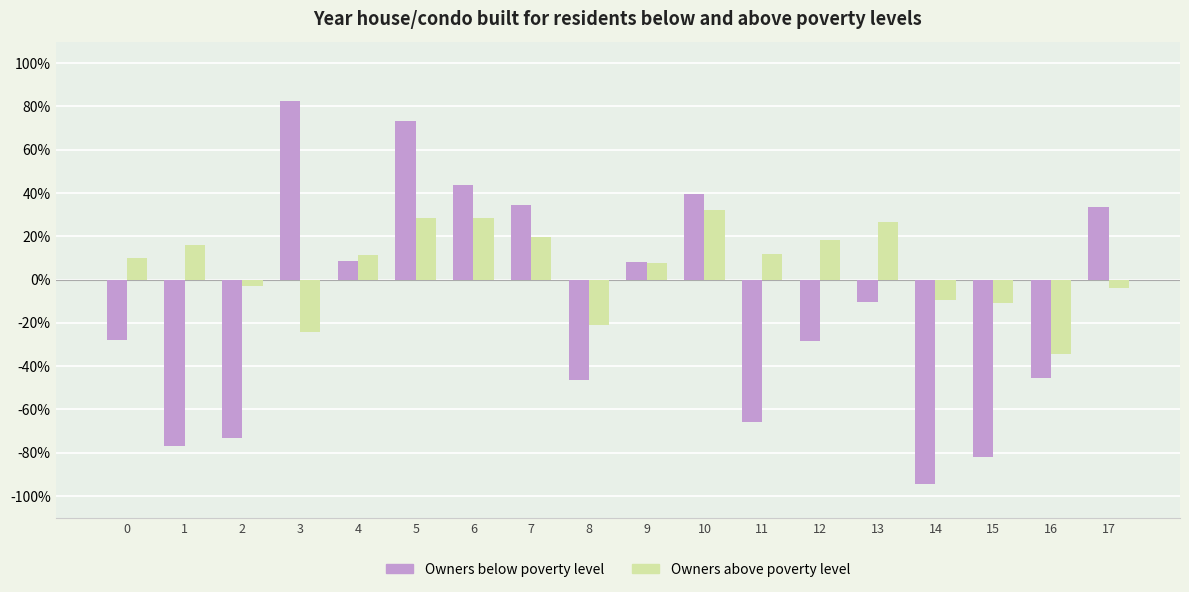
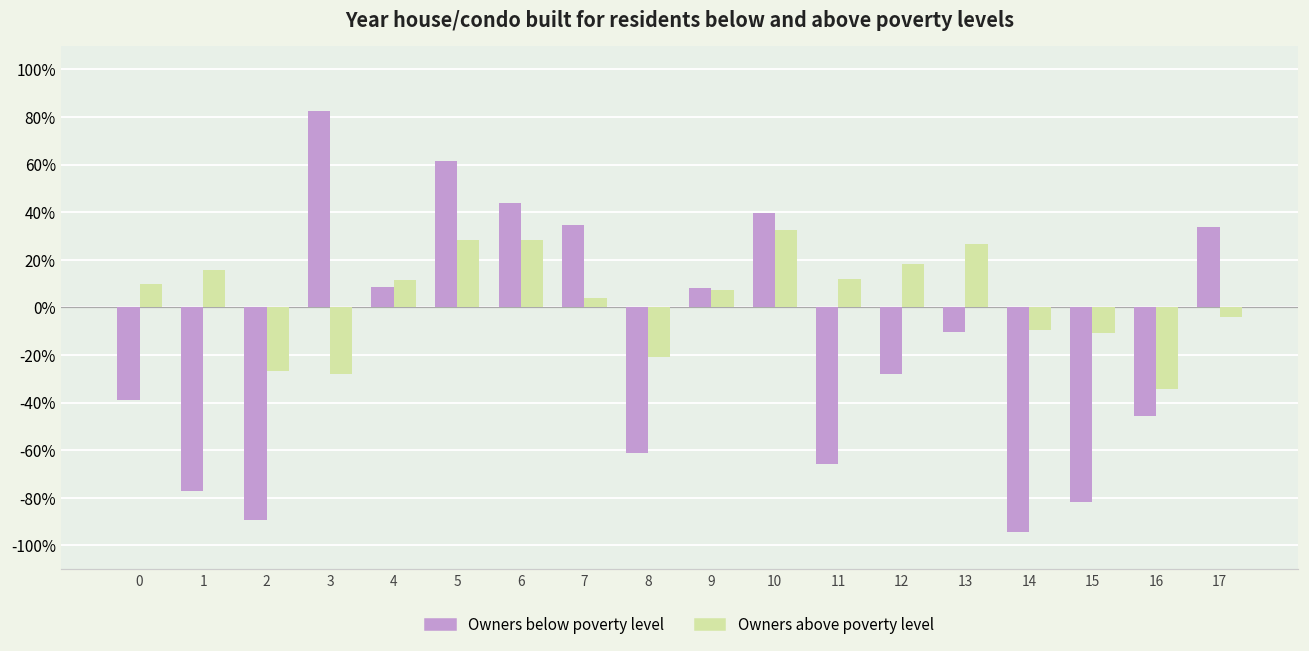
Owners below poverty level, 0: -28% -> -39%
Owners below poverty level, 2: -73% -> -89%
Owners above poverty level, 2: -3% -> -27%
Owners above poverty level, 3: -24% -> -28%
Owners below poverty level, 5: 73% -> 62%
Owners above poverty level, 7: 20% -> 4%
Owners below poverty level, 8: -47% -> -61%
